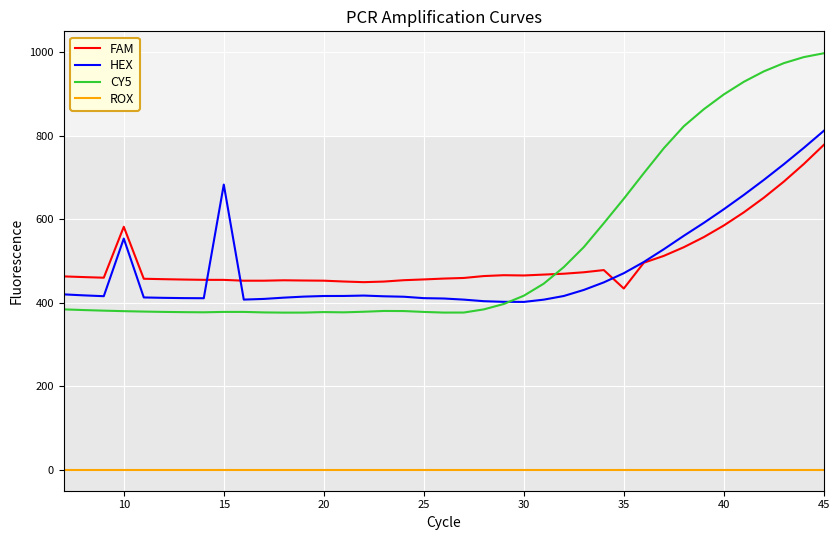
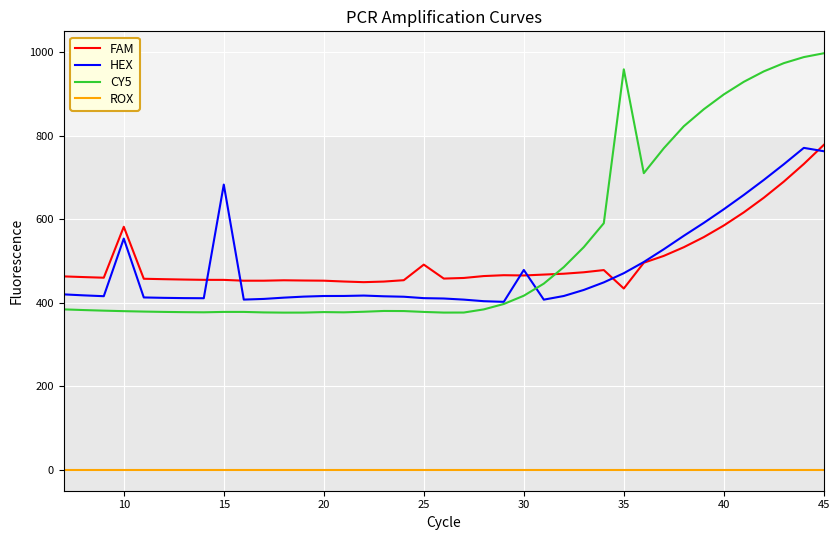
FAM, 25: 460 -> 490
HEX, 30: 400 -> 480
CY5, 35: 650 -> 960
HEX, 45: 810 -> 760
